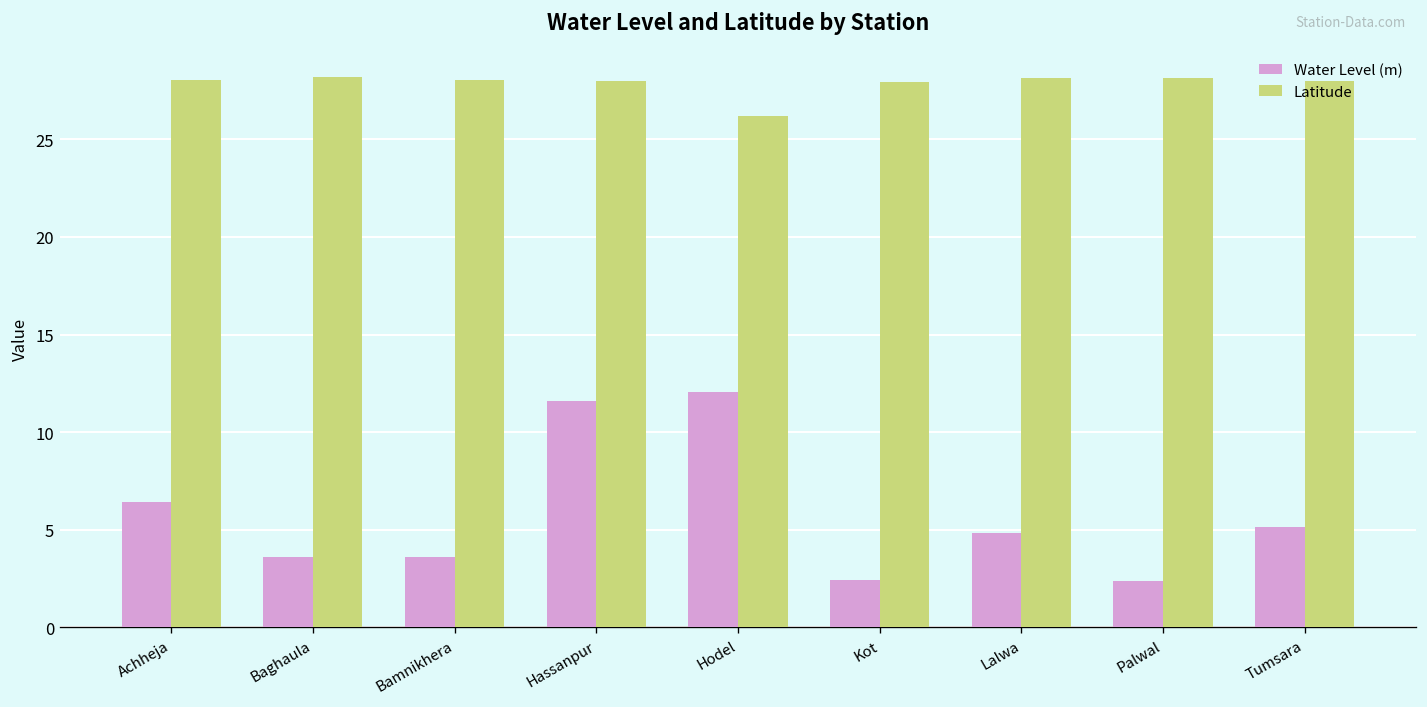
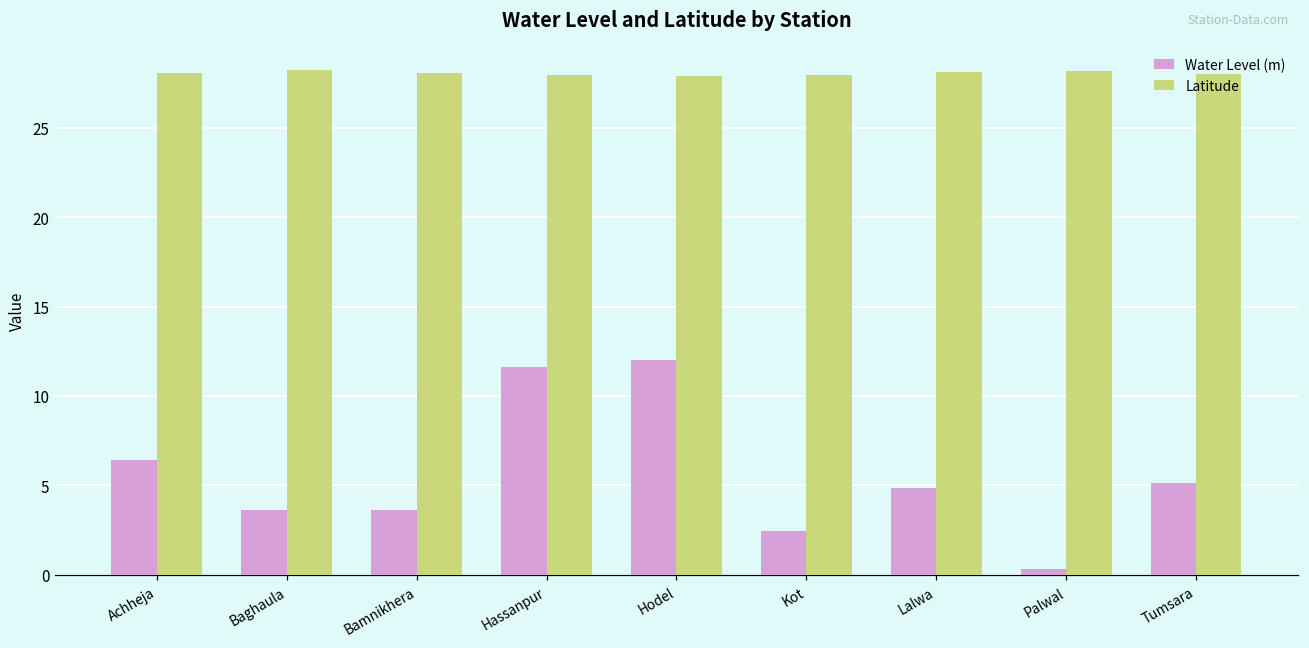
Latitude, Hodel: 26.2 -> 27.9
Water Level (m), Palwal: 2.4 -> 0.4
